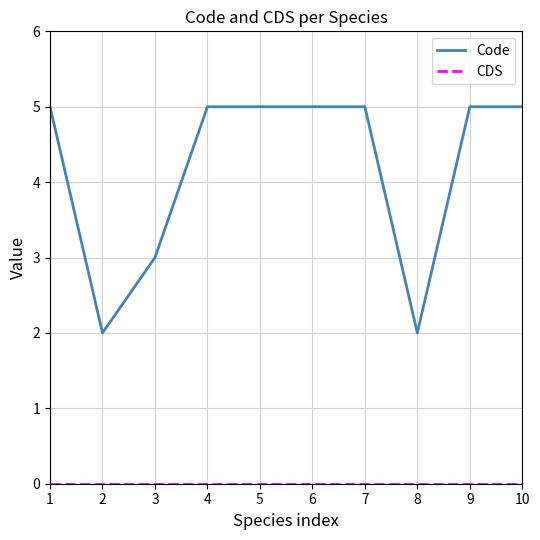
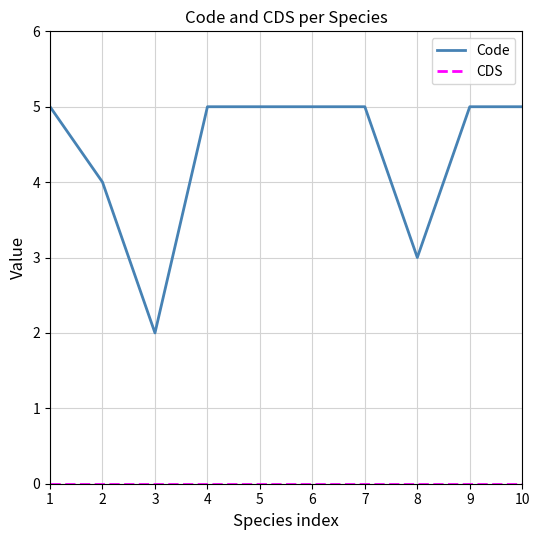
Code, 2: 2 -> 4
Code, 3: 3 -> 2
Code, 8: 2 -> 3
